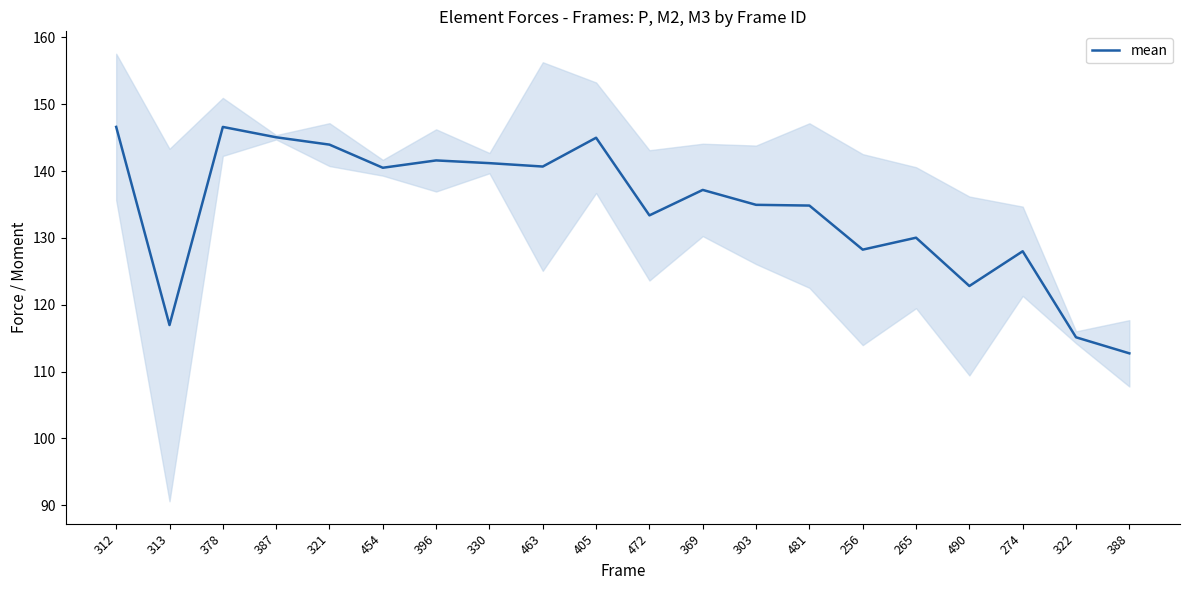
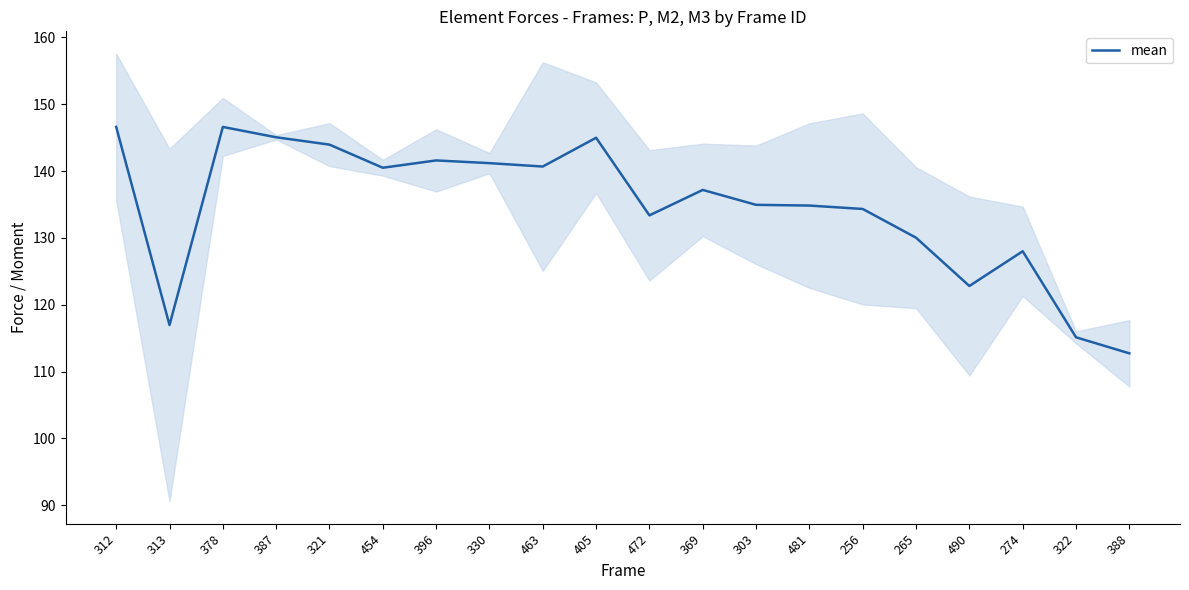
mean, 256: 128 -> 134
